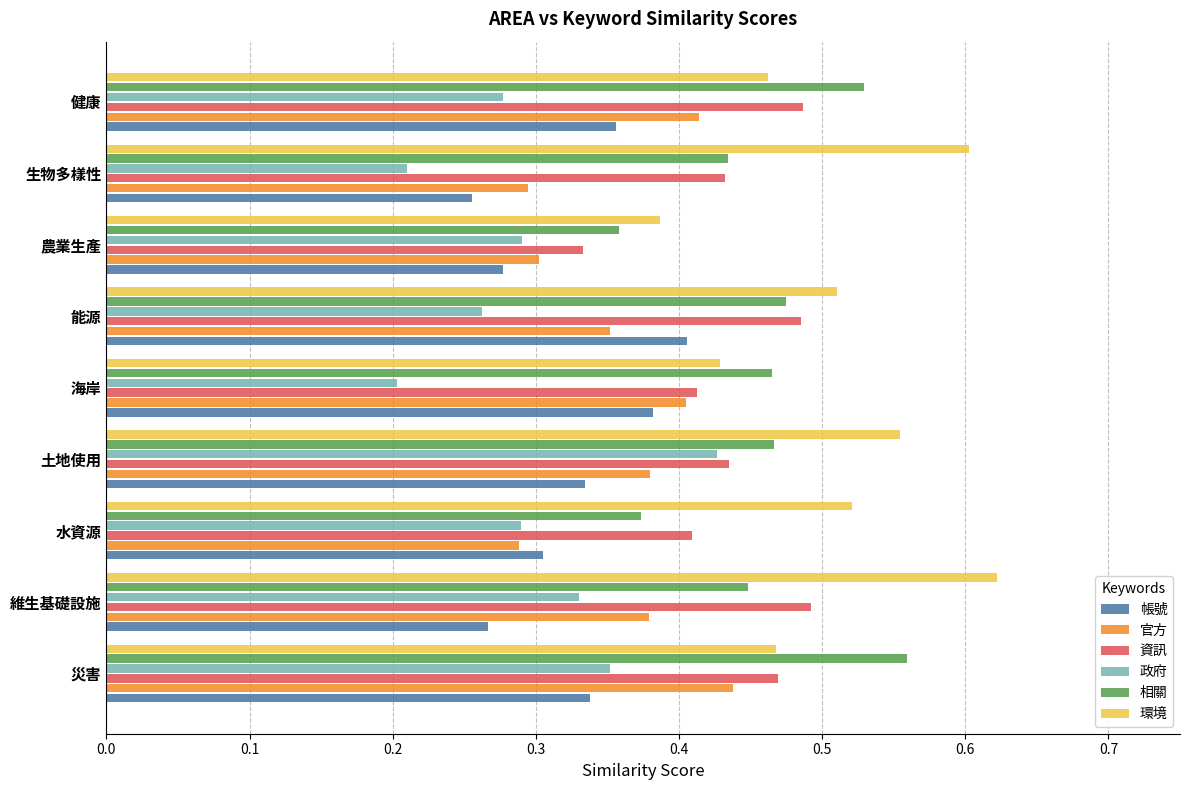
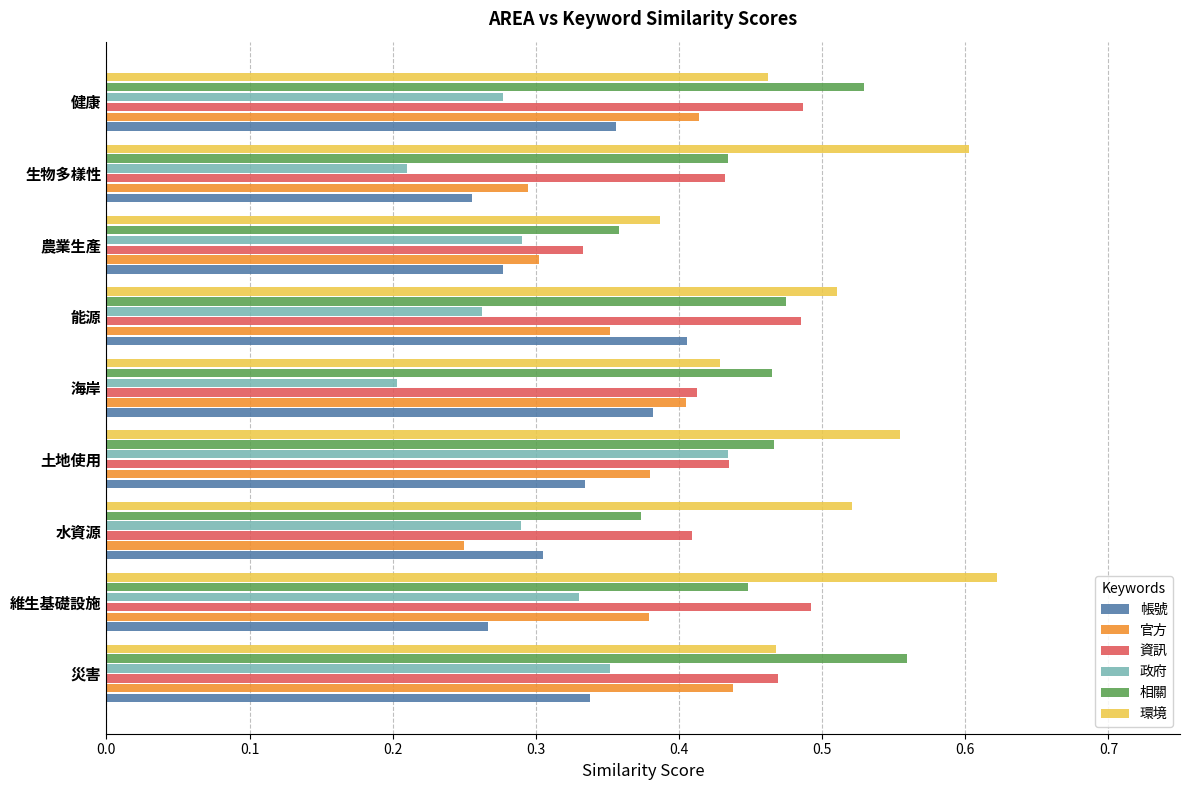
政府, 土地使用: 0.427 -> 0.434
官方, 水資源: 0.288 -> 0.250
